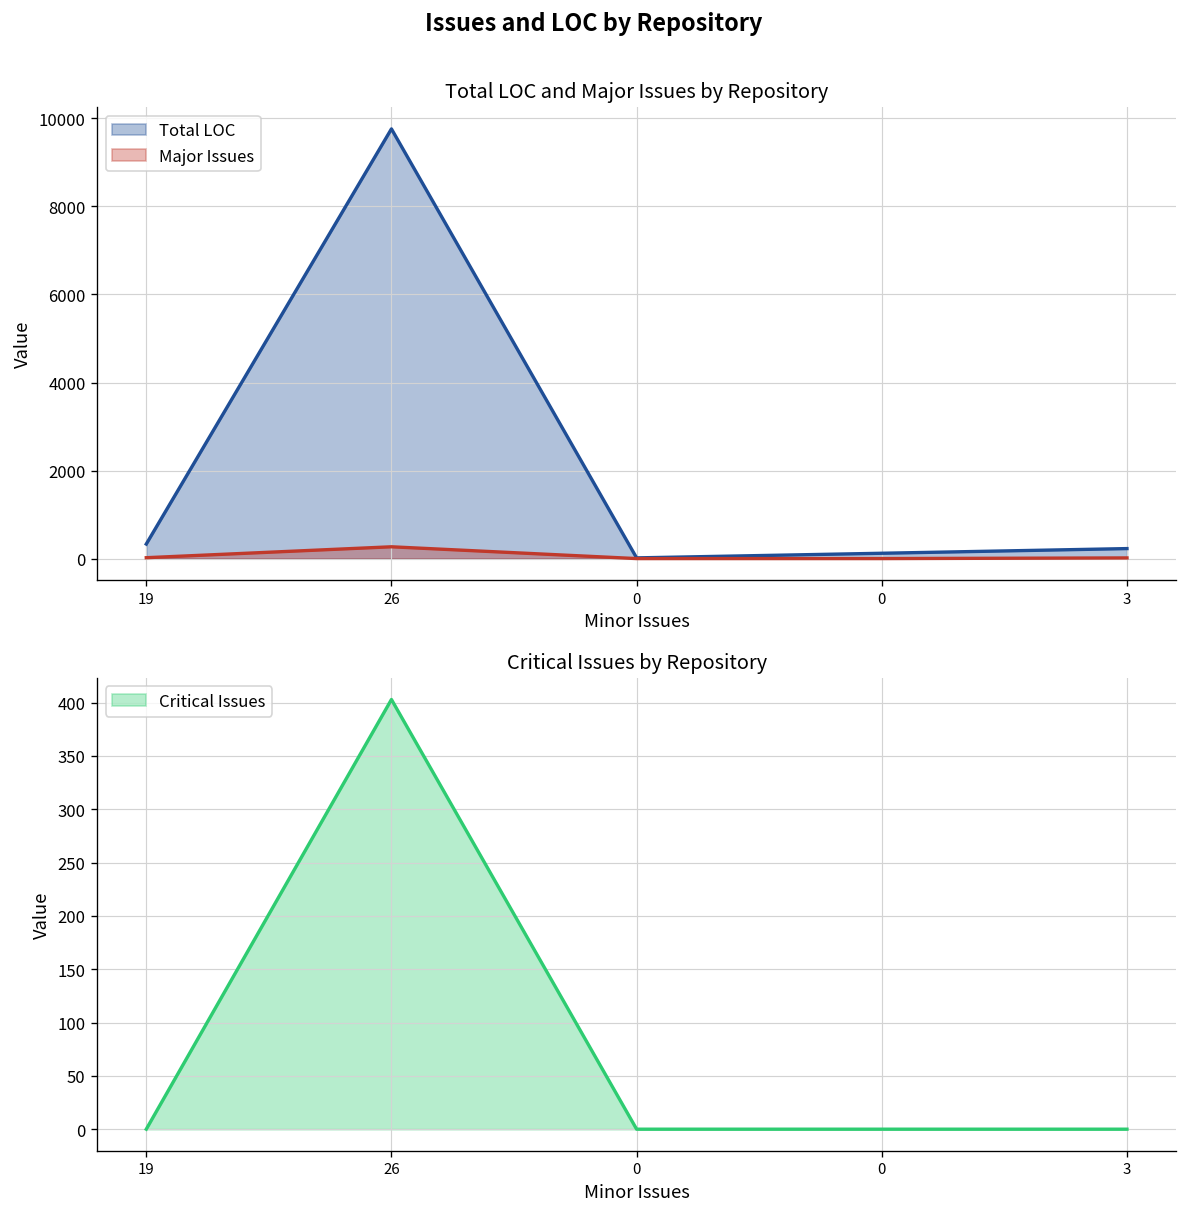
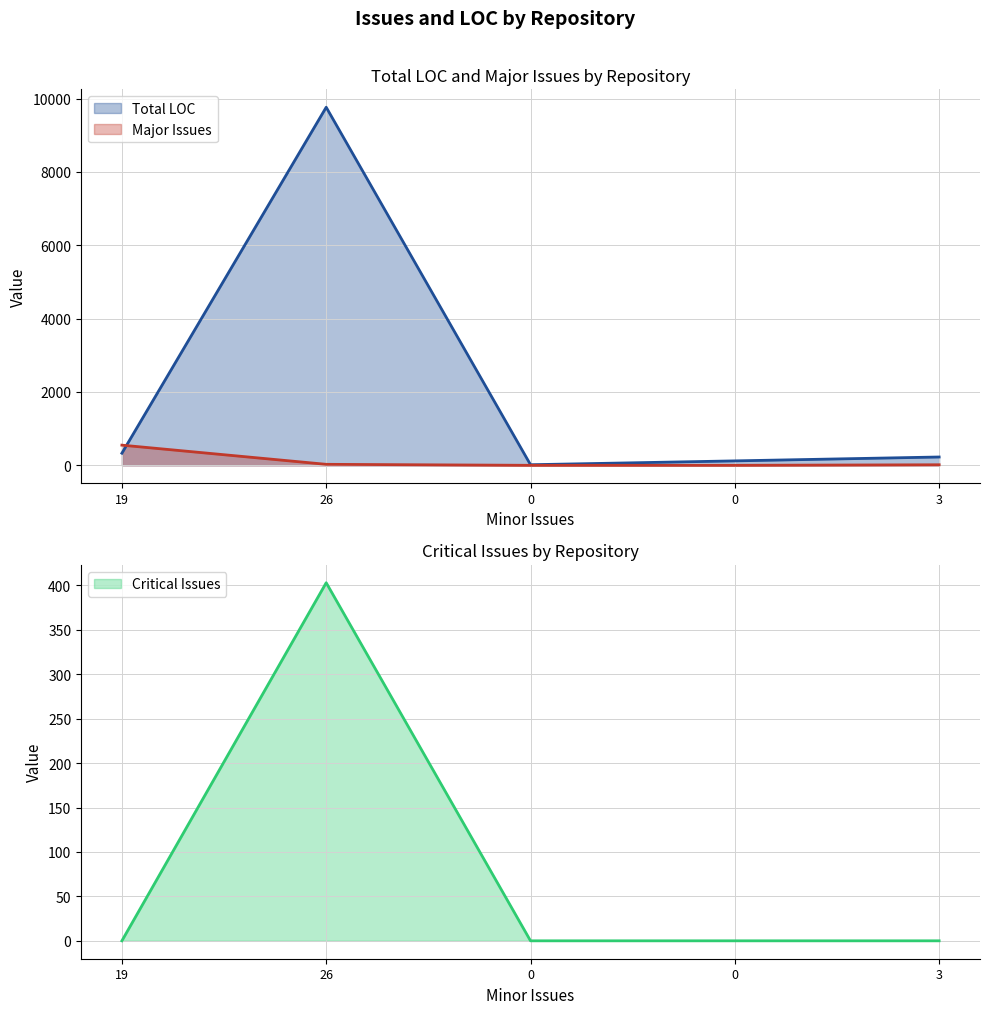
Total LOC and Major Issues by Repository, Major Issues, 19: 0 -> 600
Total LOC and Major Issues by Repository, Major Issues, 26: 300 -> 0
